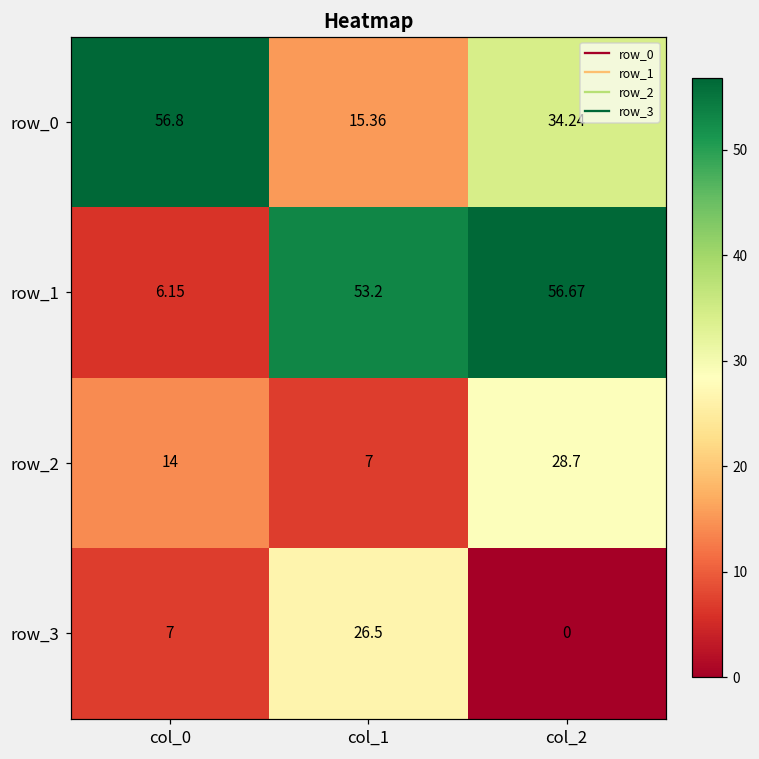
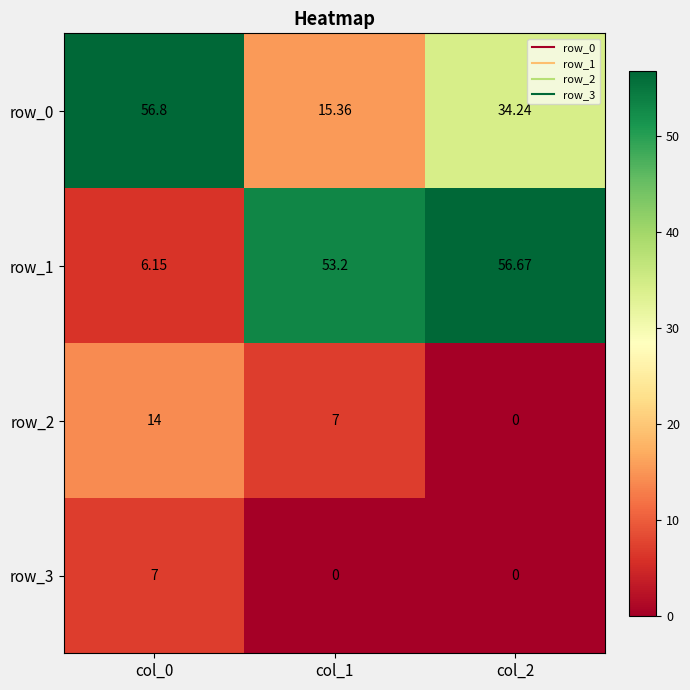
row_2, col_2: 28.7 -> 0
row_3, col_1: 26.5 -> 0
